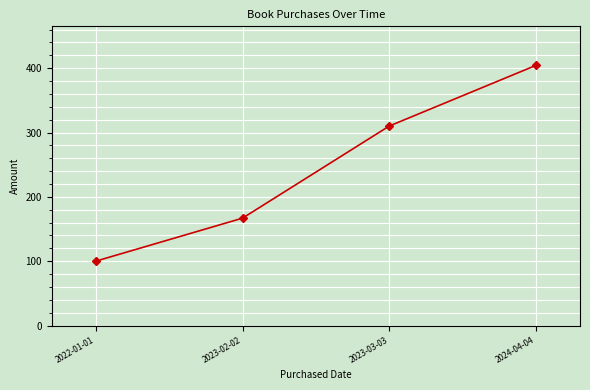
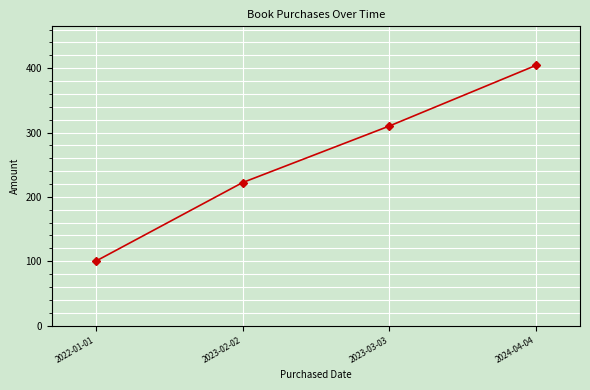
2023-02-02: 170 -> 220
